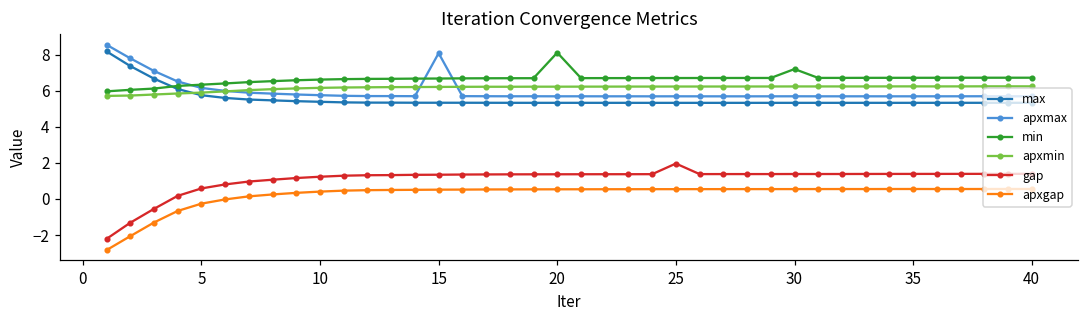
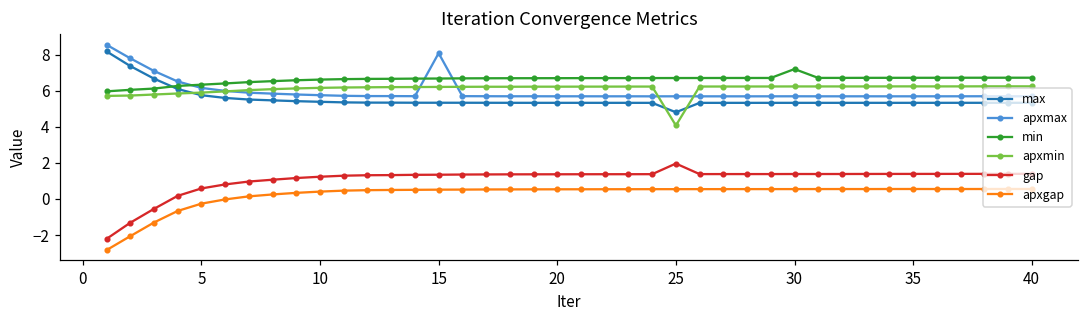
min, 20: 8.1 -> 6.7
max, 25: 5.3 -> 4.8
apxmin, 25: 6.2 -> 4.1
